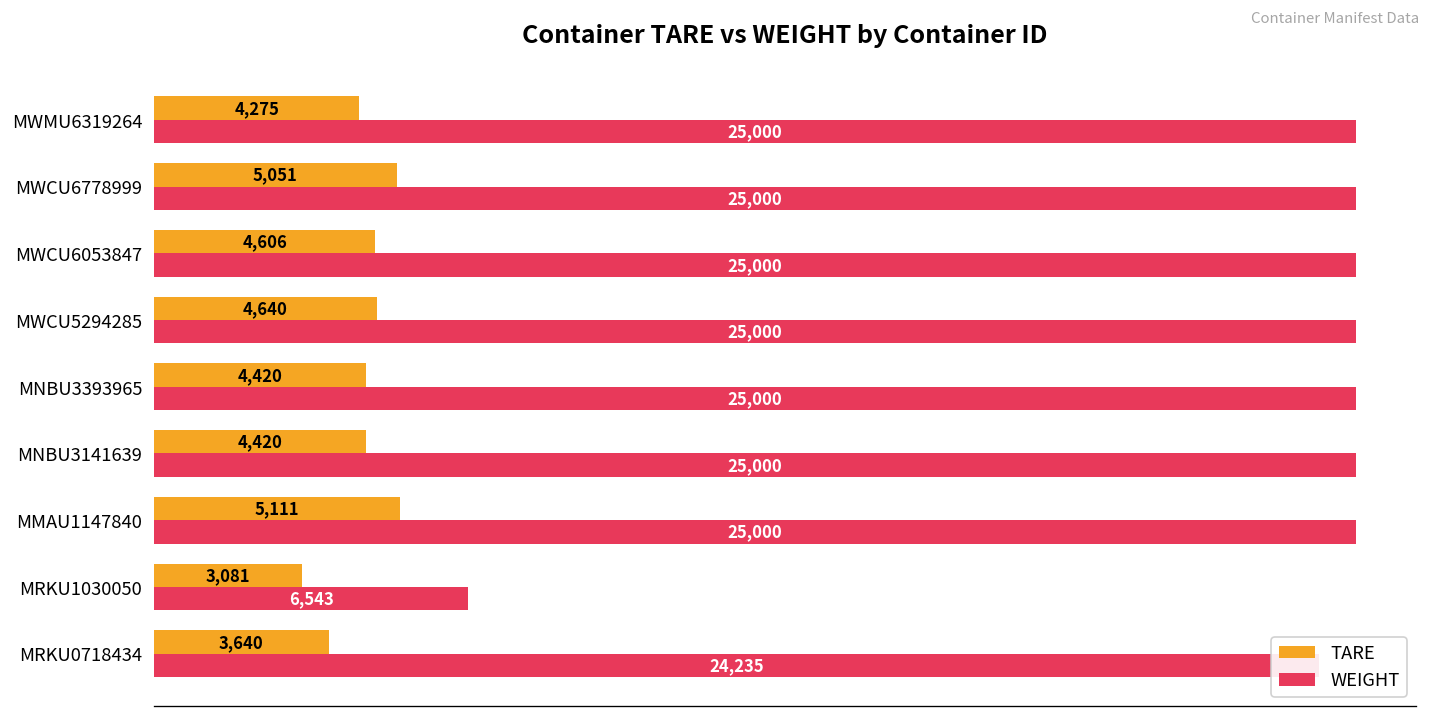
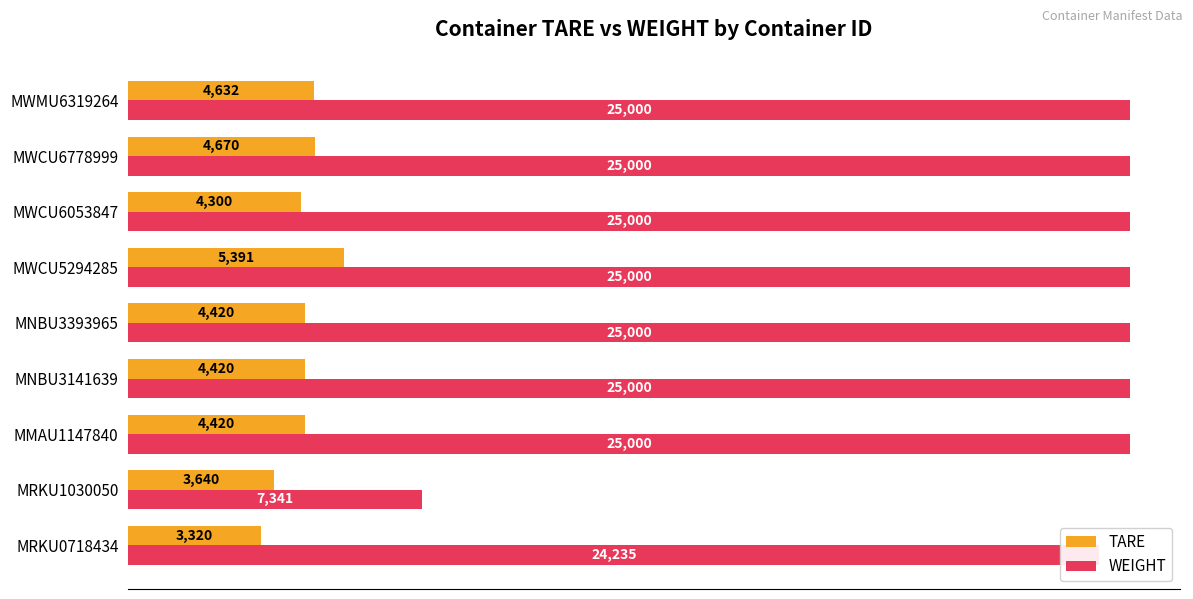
TARE, MWMU6319264: 4,275 -> 4,632
TARE, MWCU6778999: 5,051 -> 4,670
TARE, MWCU6053847: 4,606 -> 4,300
TARE, MWCU5294285: 4,640 -> 5,391
TARE, MMAU1147840: 5,111 -> 4,420
TARE, MRKU1030050: 3,081 -> 3,640
WEIGHT, MRKU1030050: 6,543 -> 7,341
TARE, MRKU0718434: 3,640 -> 3,320
